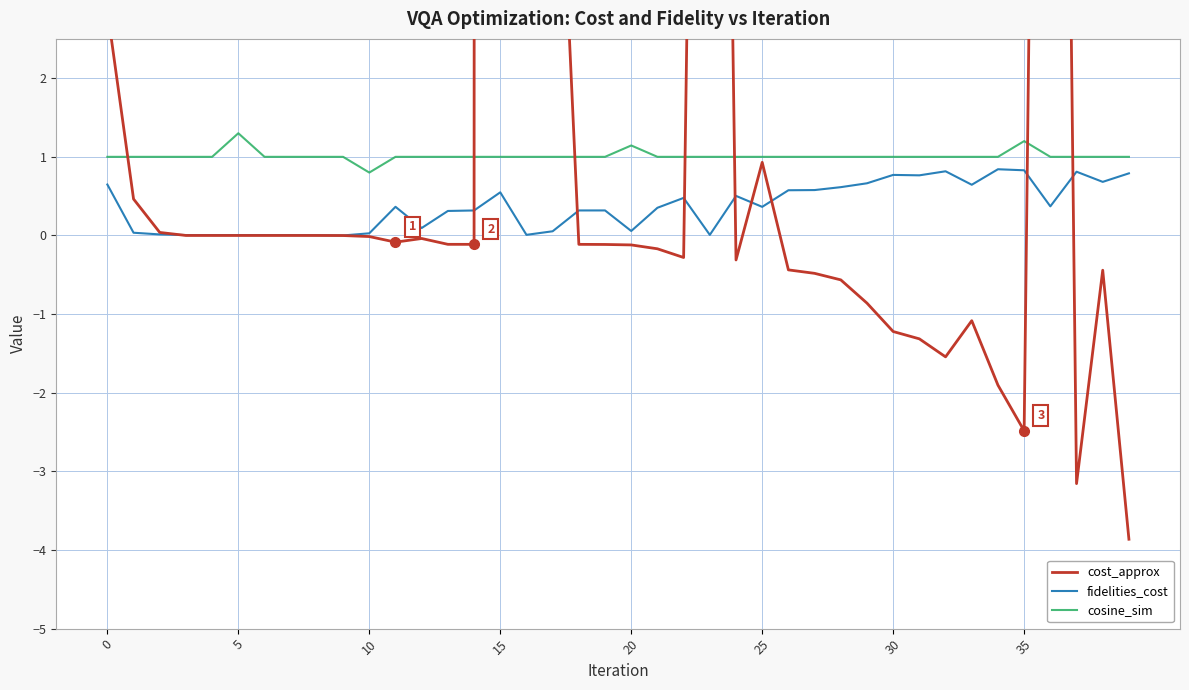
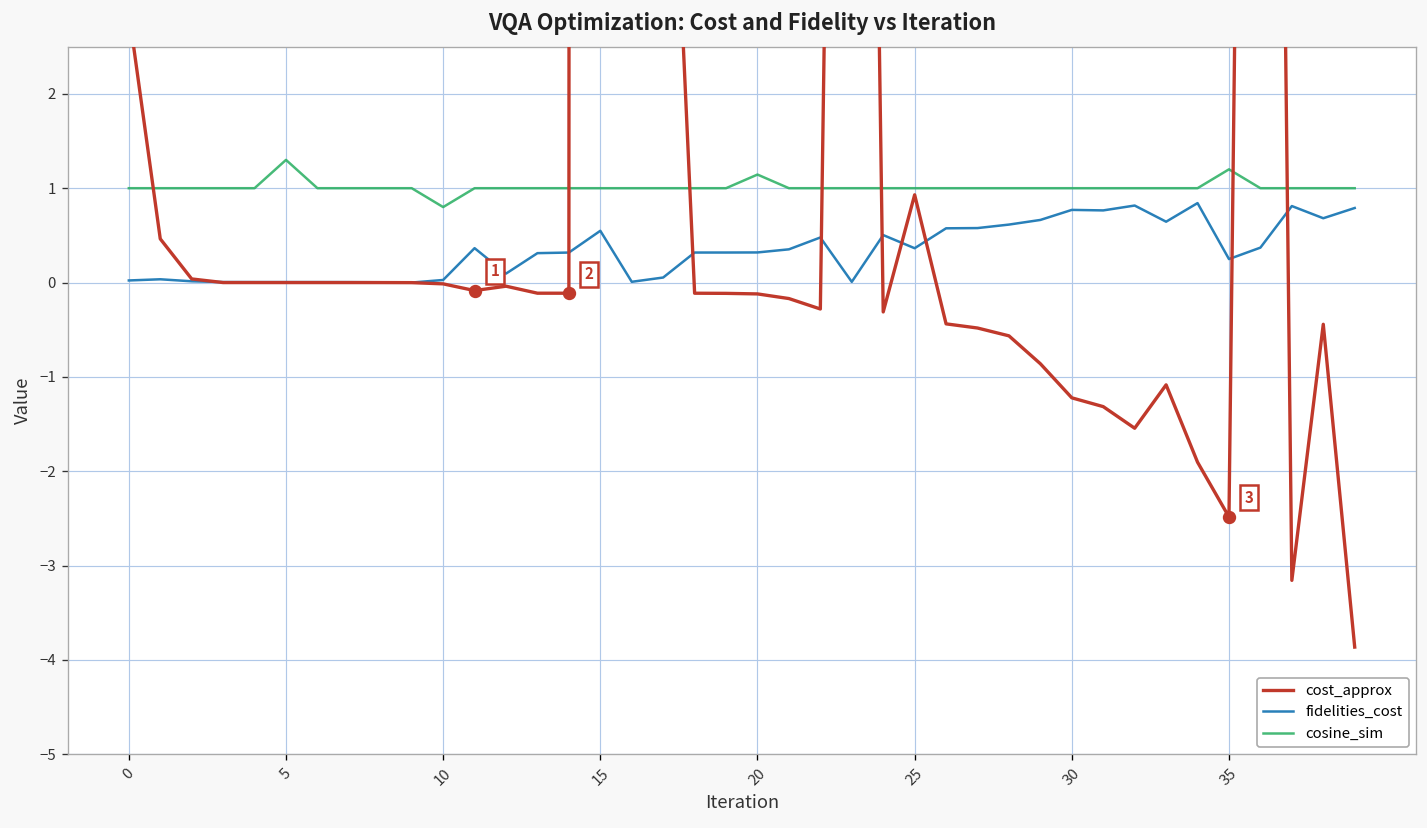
fidelities_cost, 0: 0.6 -> 0.0
fidelities_cost, 20: 0.1 -> 0.3
fidelities_cost, 35: 0.8 -> 0.2
